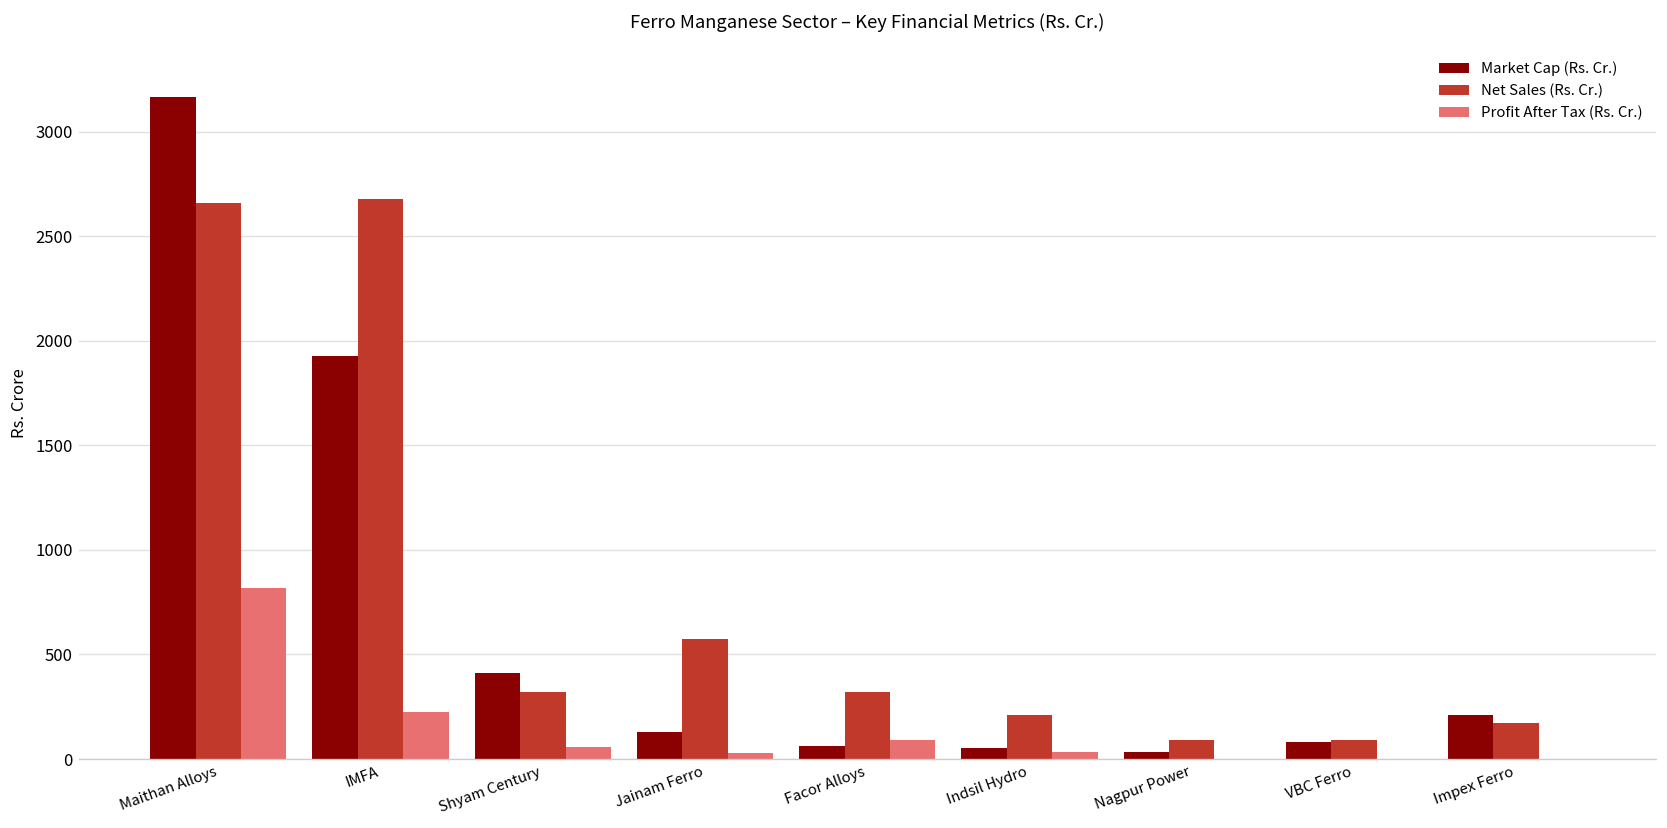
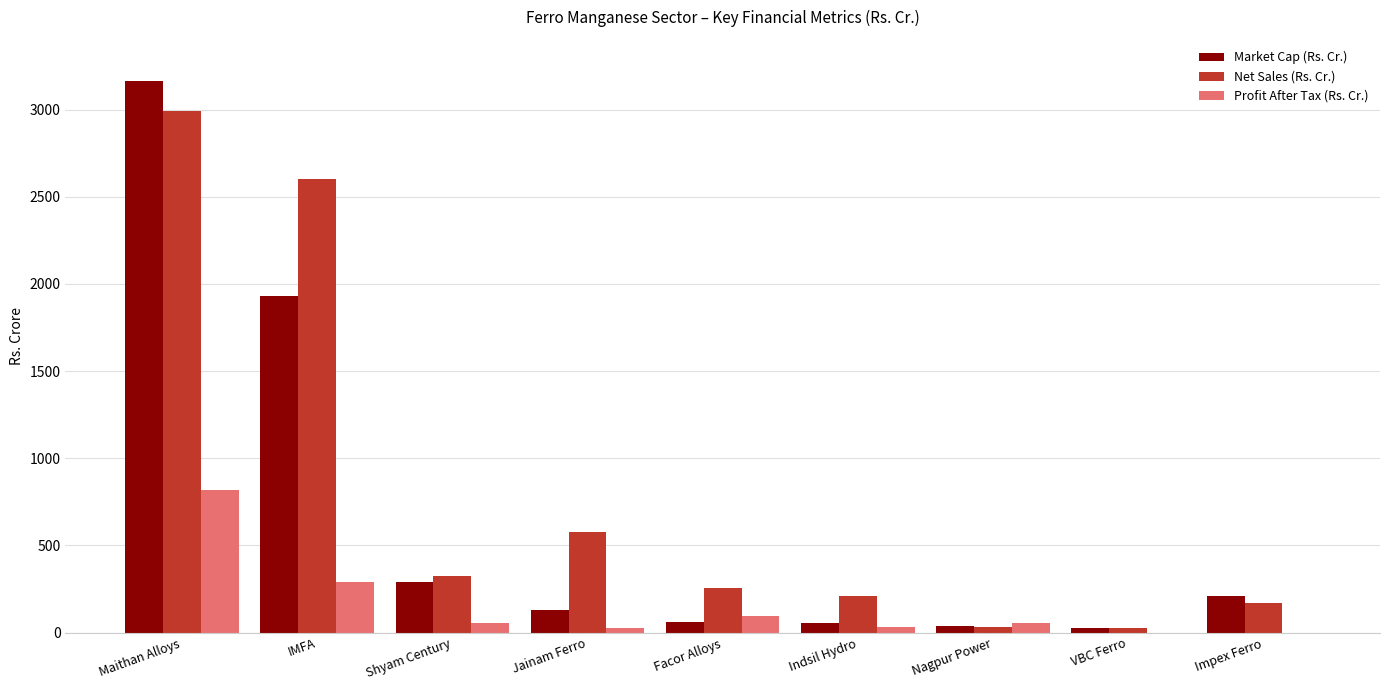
Net Sales (Rs. Cr.), Maithan Alloys: 2660 -> 2990
Net Sales (Rs. Cr.), IMFA: 2680 -> 2600
Profit After Tax (Rs. Cr.), IMFA: 230 -> 290
Market Cap (Rs. Cr.), Shyam Century: 410 -> 290
Net Sales (Rs. Cr.), Facor Alloys: 320 -> 260
Net Sales (Rs. Cr.), Nagpur Power: 90 -> 30
Profit After Tax (Rs. Cr.), Nagpur Power: 0 -> 50
Market Cap (Rs. Cr.), VBC Ferro: 80 -> 30
Net Sales (Rs. Cr.), VBC Ferro: 90 -> 20
